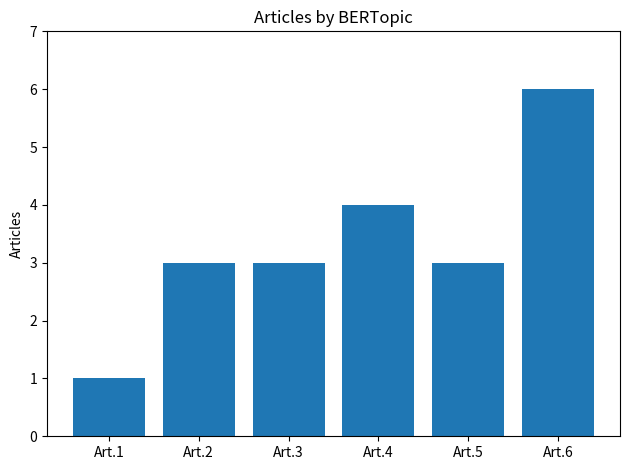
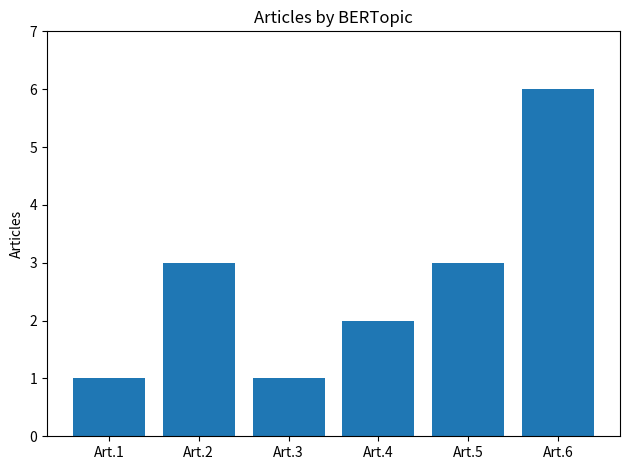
Art.3: 3 -> 1
Art.4: 4 -> 2
